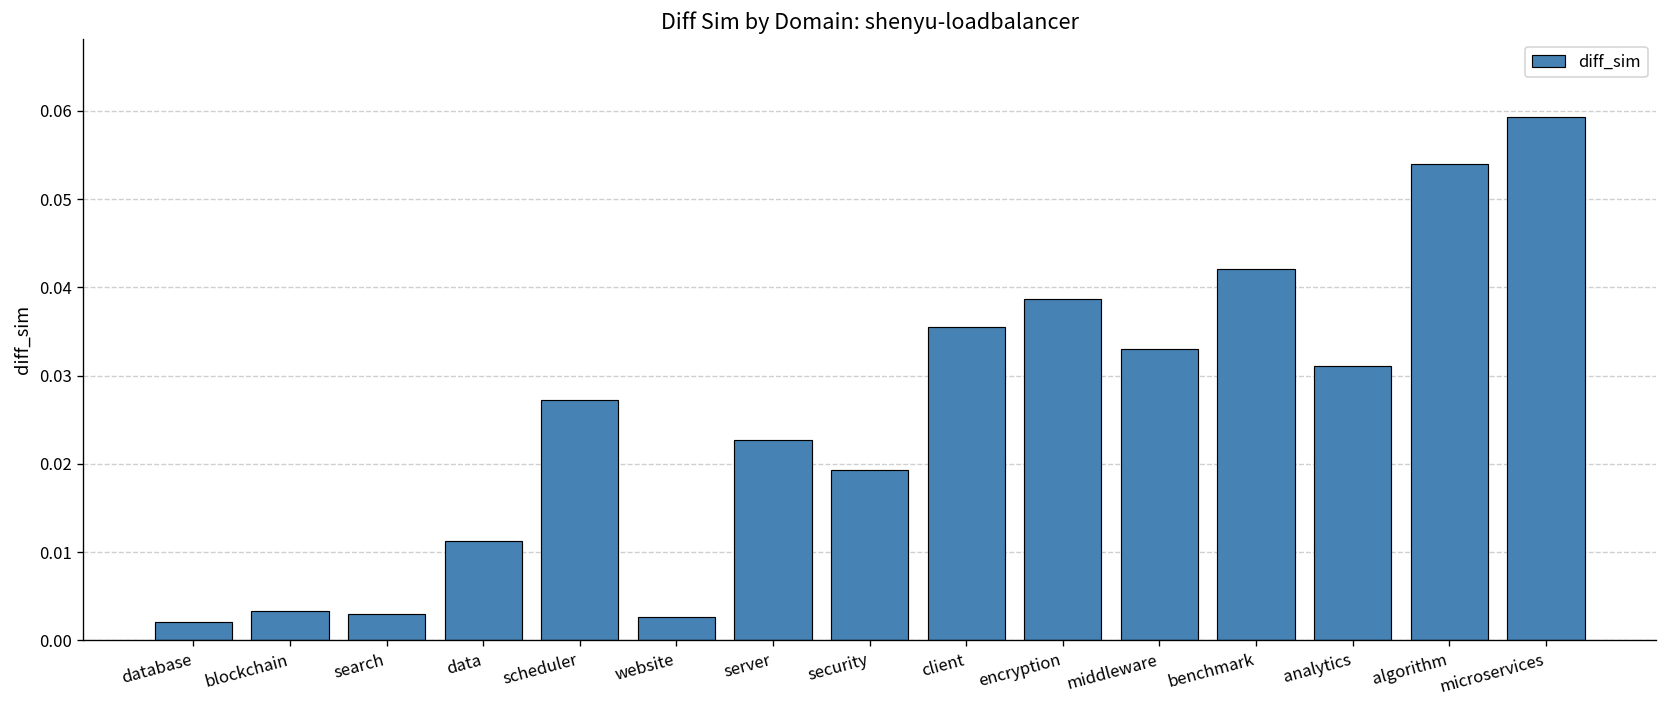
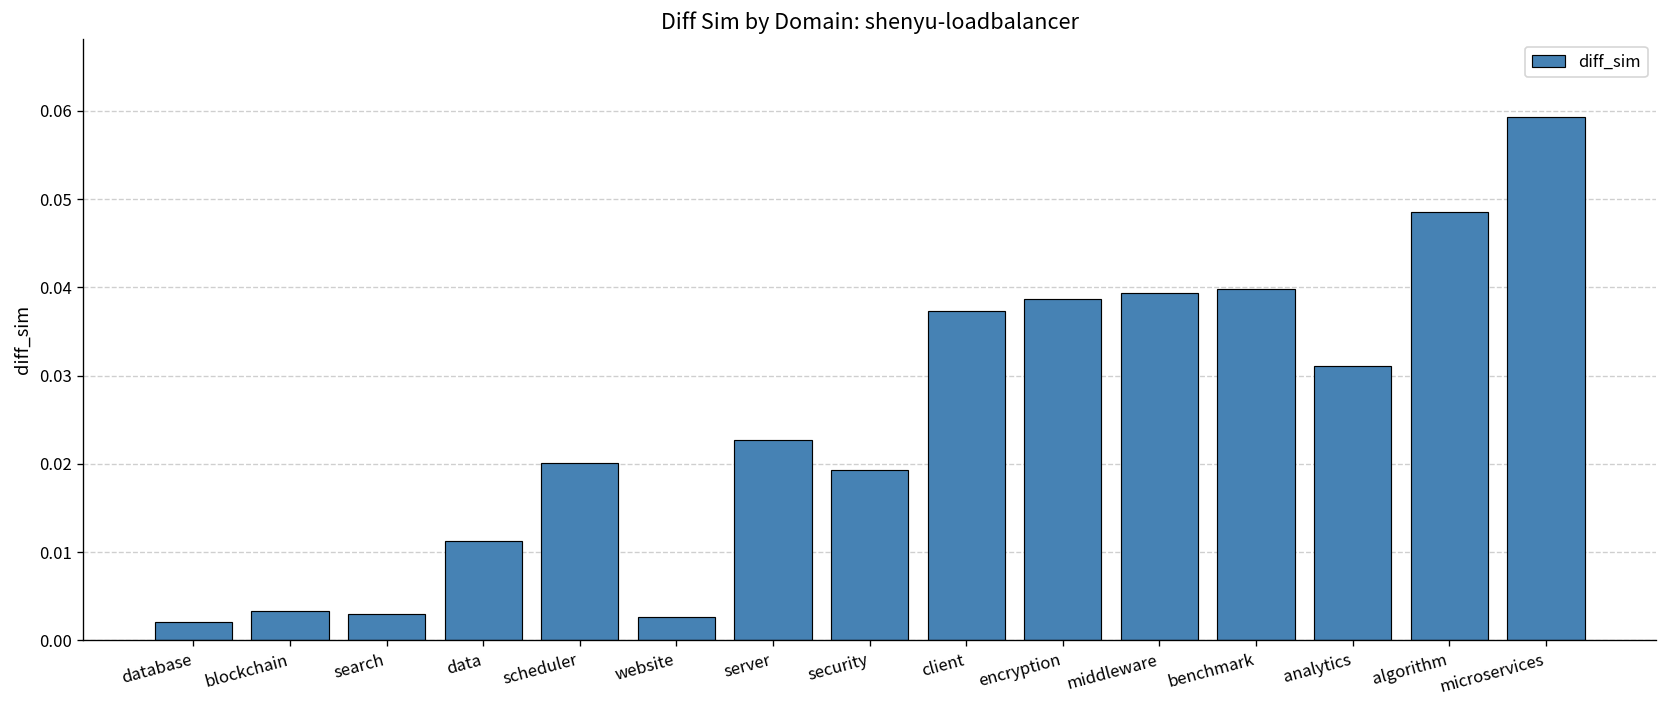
scheduler: 0.027 -> 0.020
client: 0.035 -> 0.037
middleware: 0.033 -> 0.039
benchmark: 0.042 -> 0.040
algorithm: 0.054 -> 0.049
